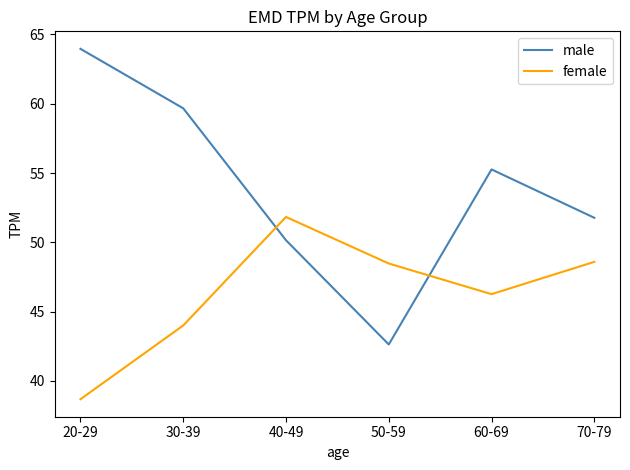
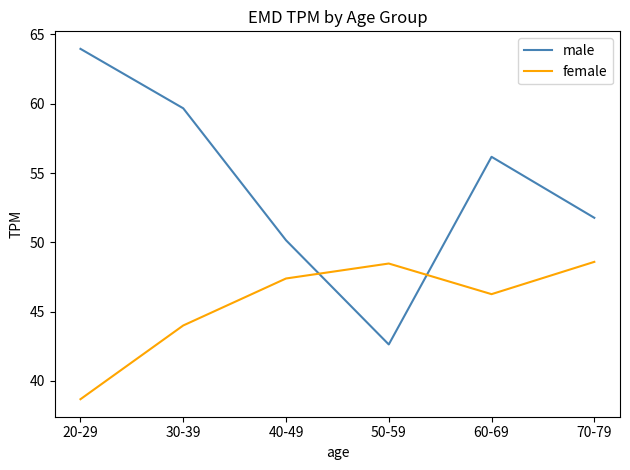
female, 40-49: 51.8 -> 47.4
male, 60-69: 55.3 -> 56.2
